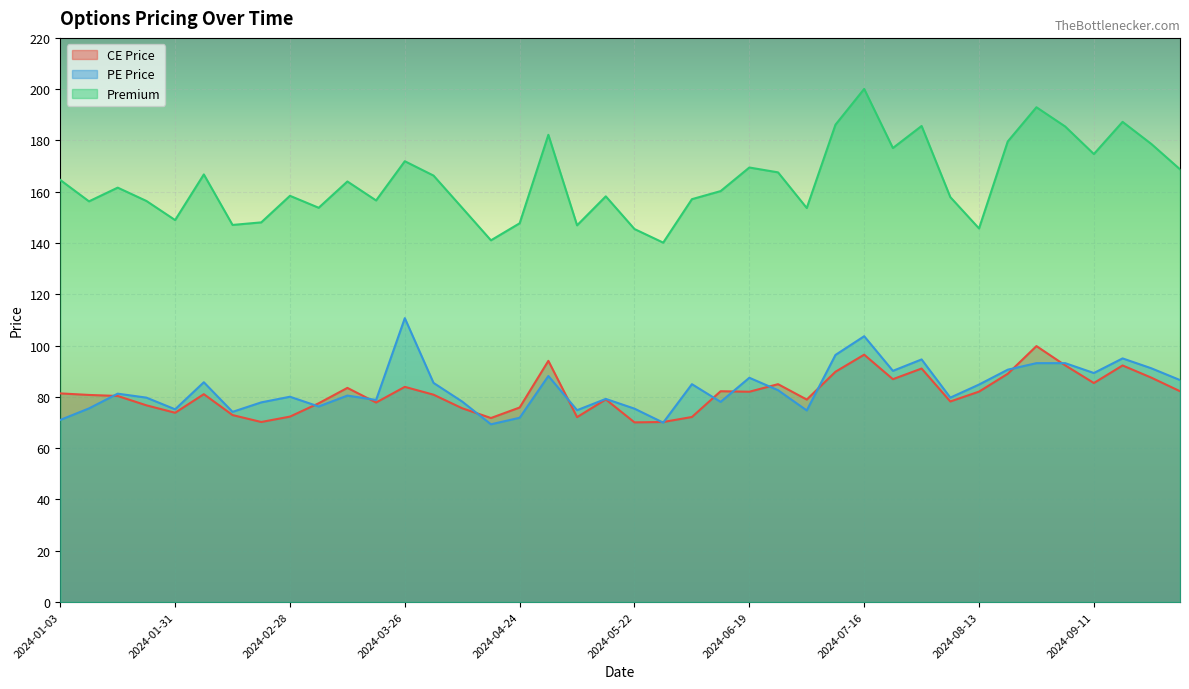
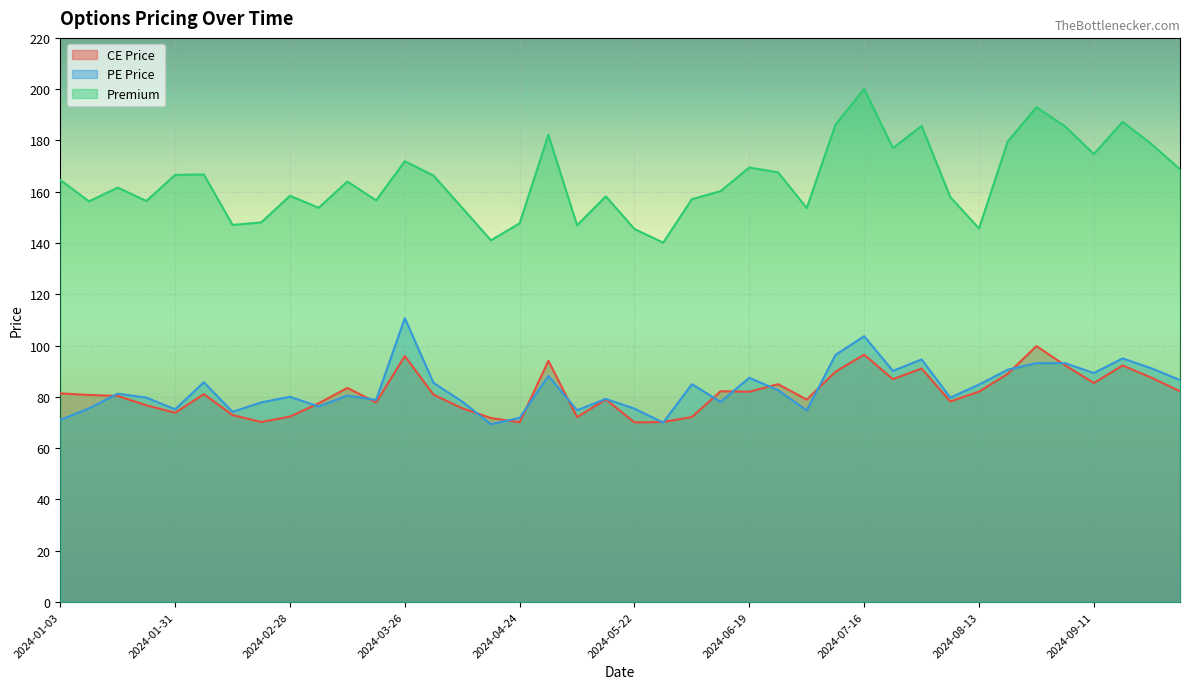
Premium, 2024-01-31: 149 -> 167
CE Price, 2024-03-26: 84 -> 96
CE Price, 2024-04-24: 76 -> 70
